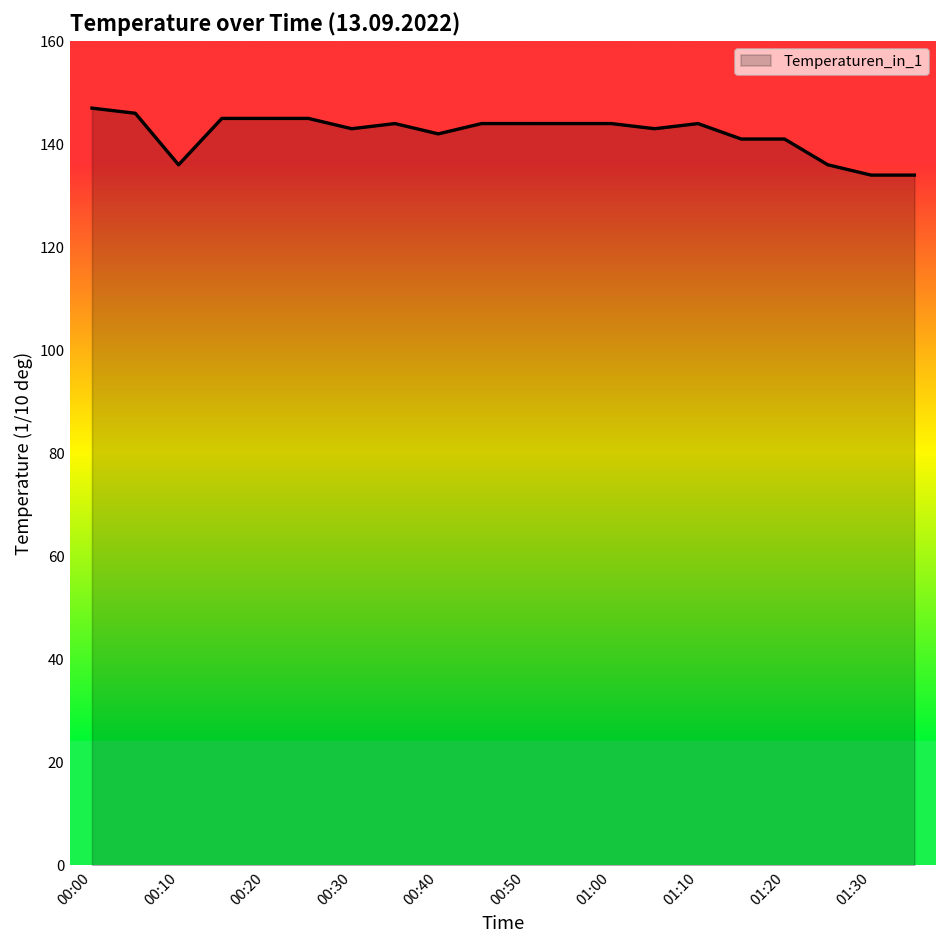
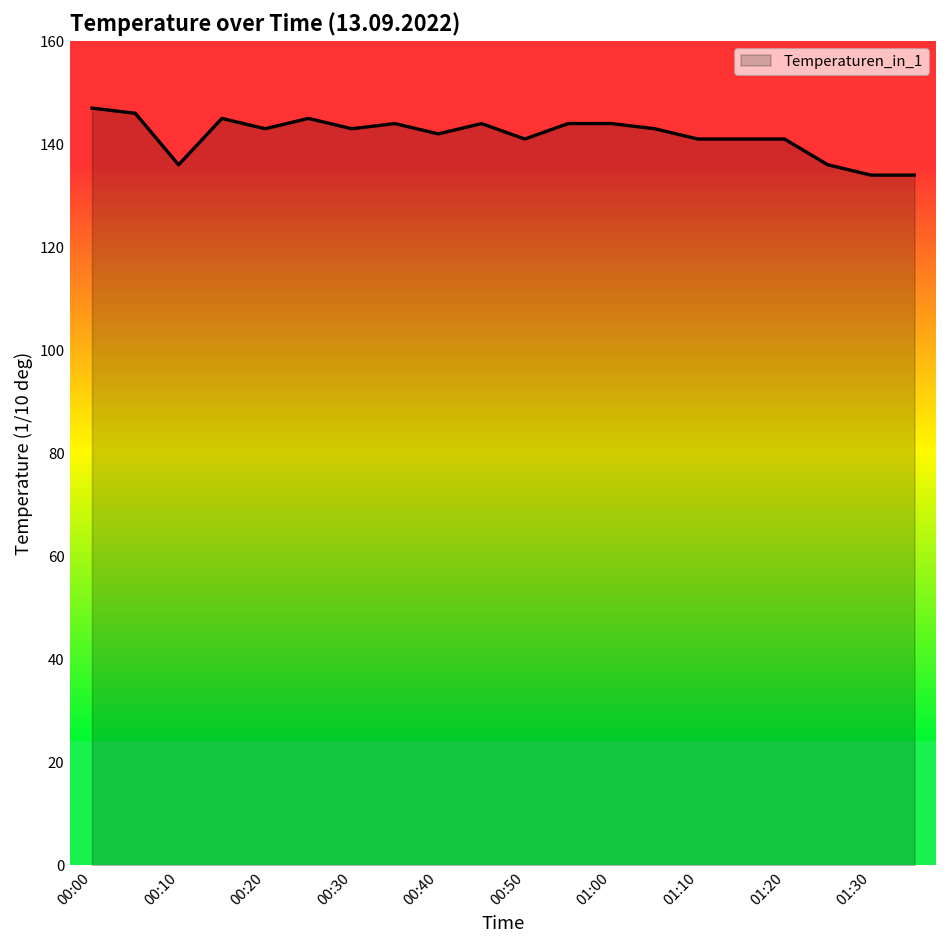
00:20: 145 -> 143
00:50: 144 -> 141
01:10: 144 -> 141
